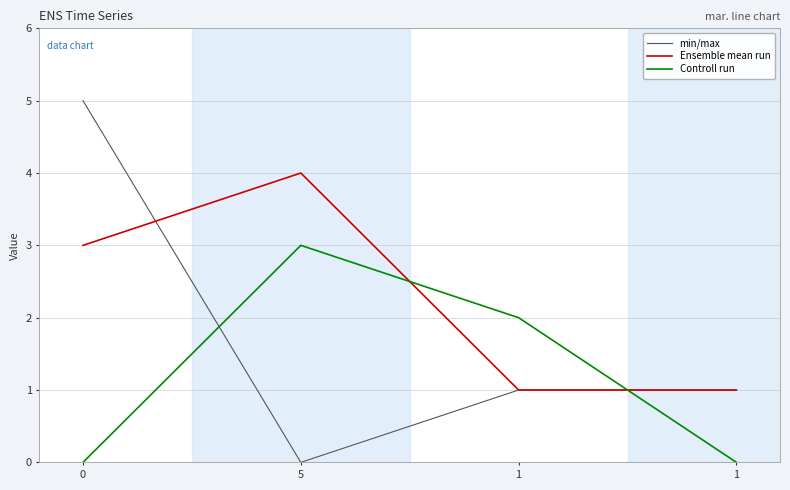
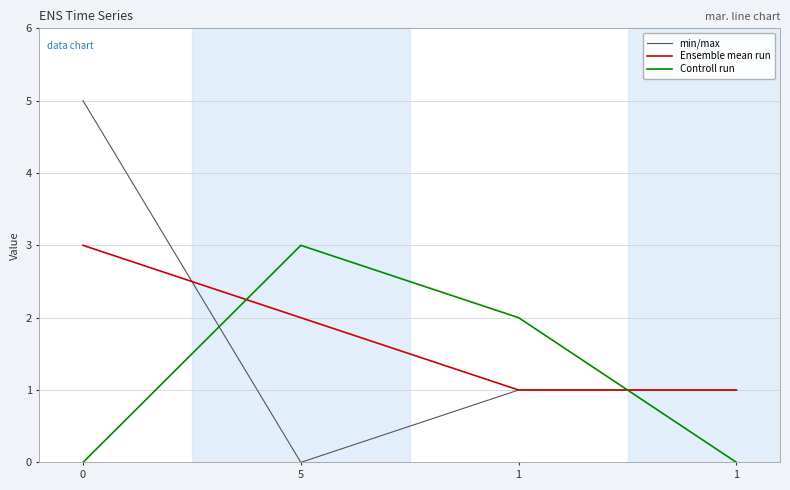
Ensemble mean run, 5: 4 -> 2
